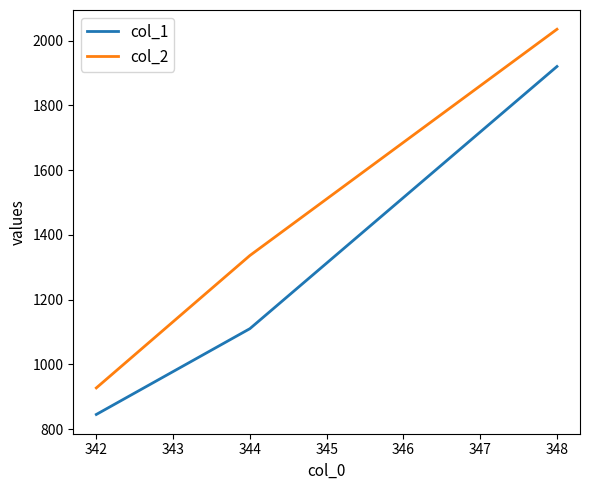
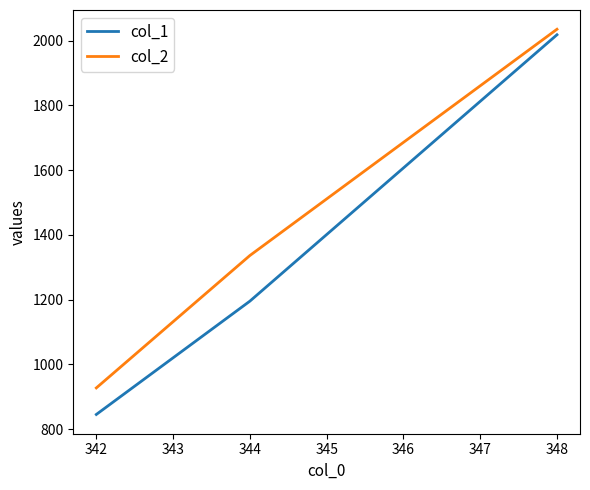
col_1, 344: 1110 -> 1200
col_1, 348: 1920 -> 2020
